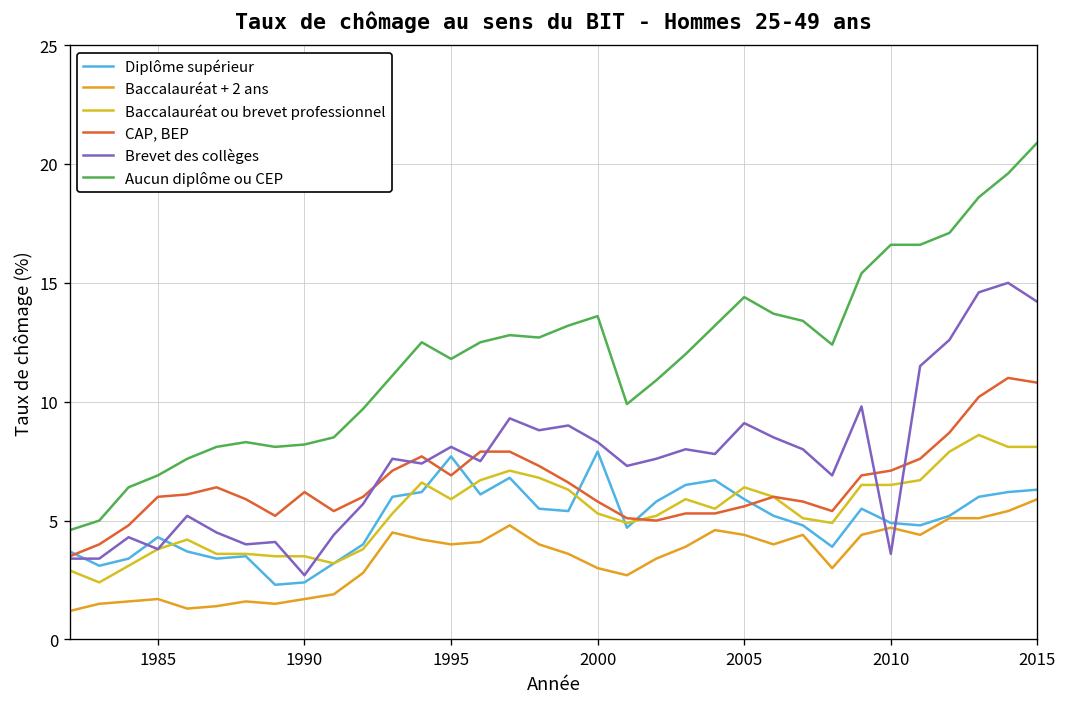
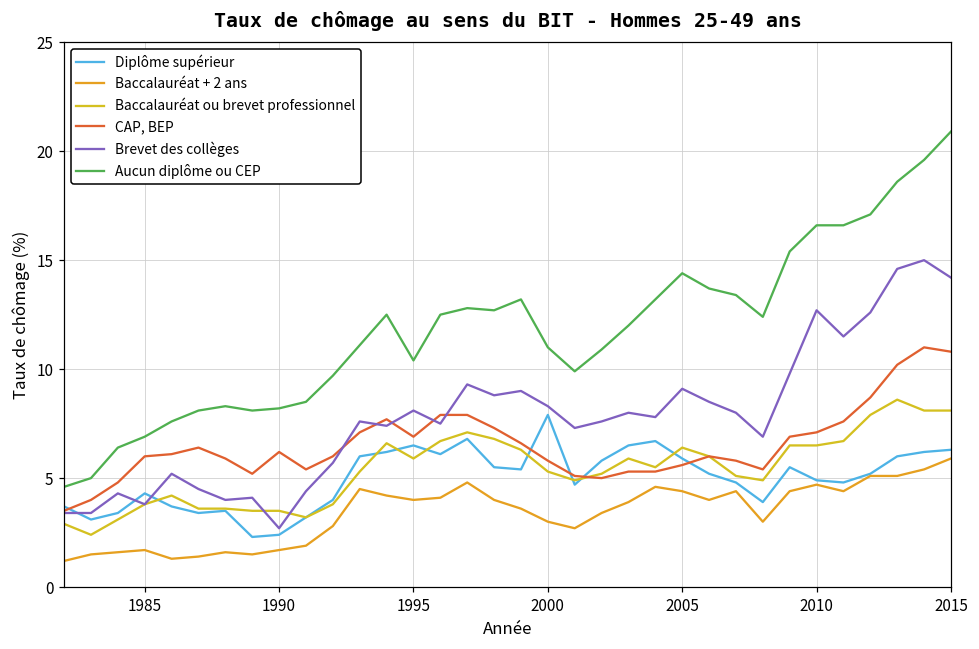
Diplôme supérieur, 1995: 7.7 -> 6.5
Aucun diplôme ou CEP, 1995: 11.8 -> 10.4
Aucun diplôme ou CEP, 2000: 13.6 -> 11.0
Brevet des collèges, 2010: 3.6 -> 12.7
